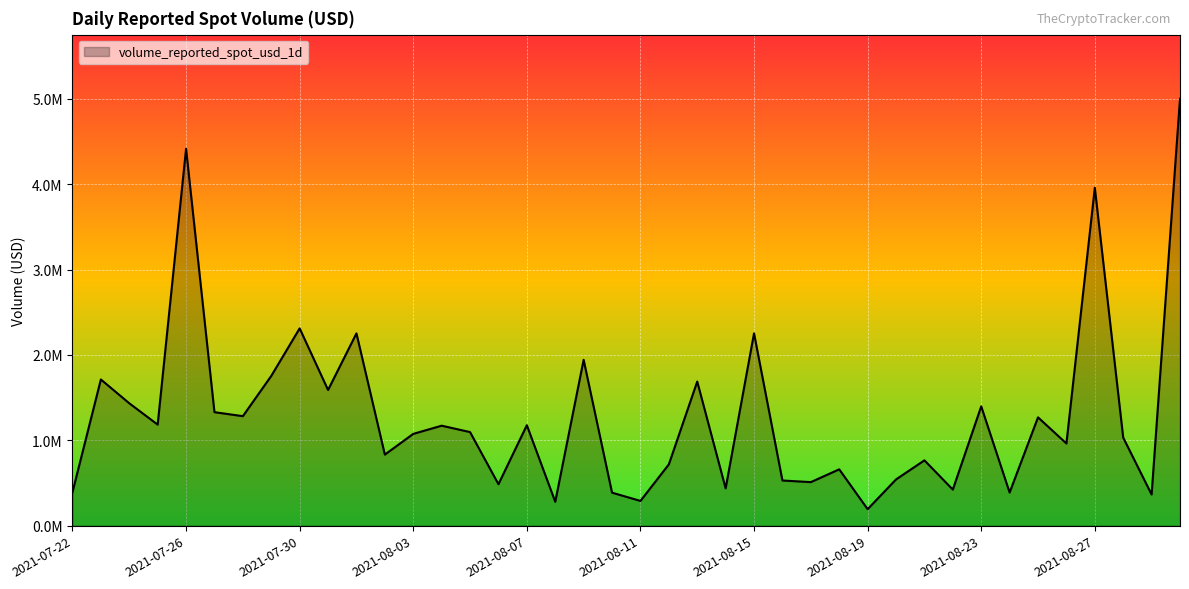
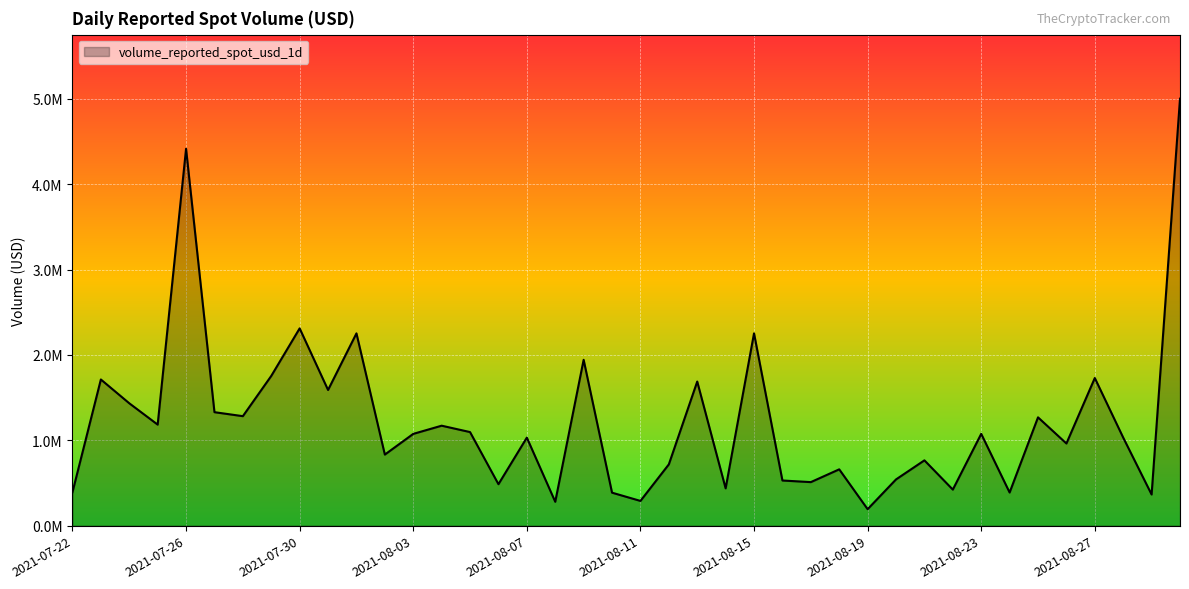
2021-08-07: 1200000 -> 1000000
2021-08-23: 1400000 -> 1100000
2021-08-27: 4000000 -> 1700000
